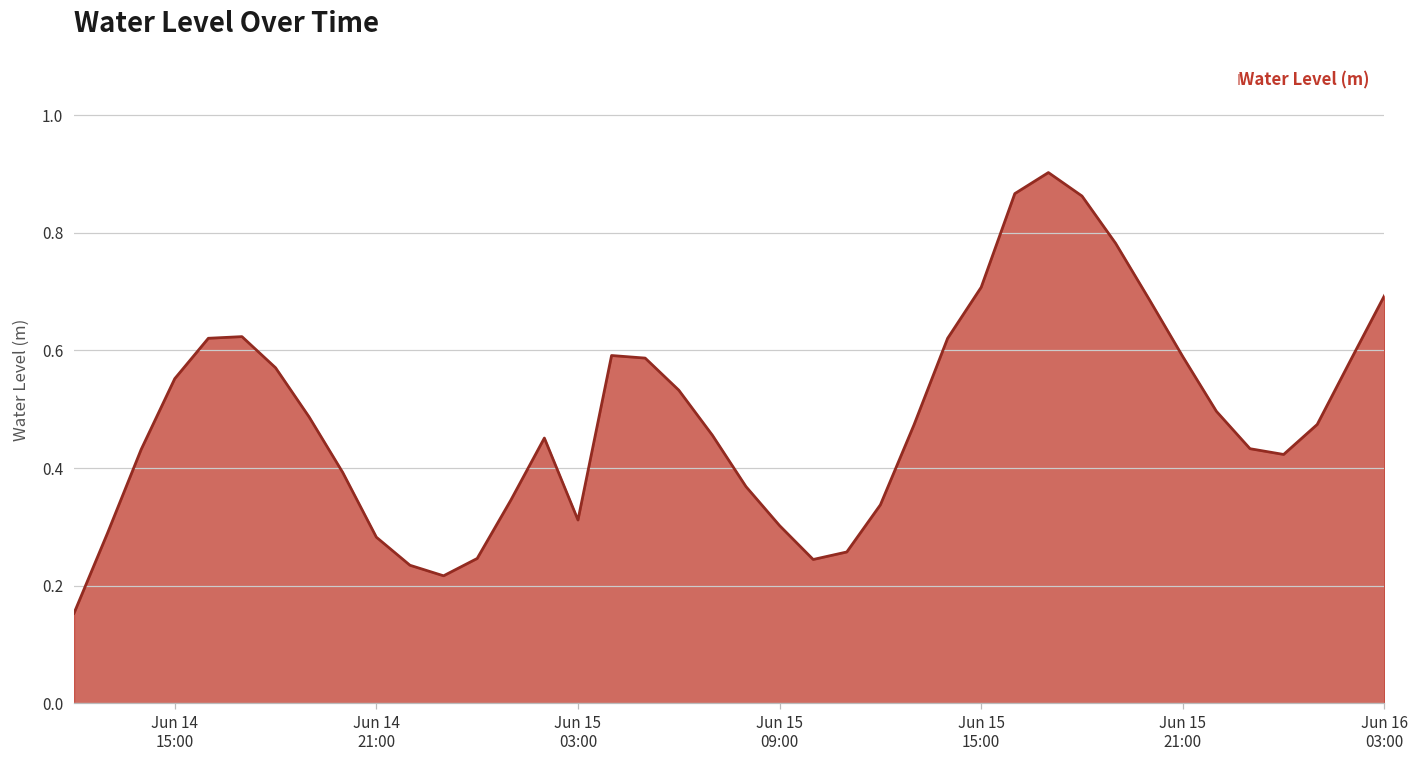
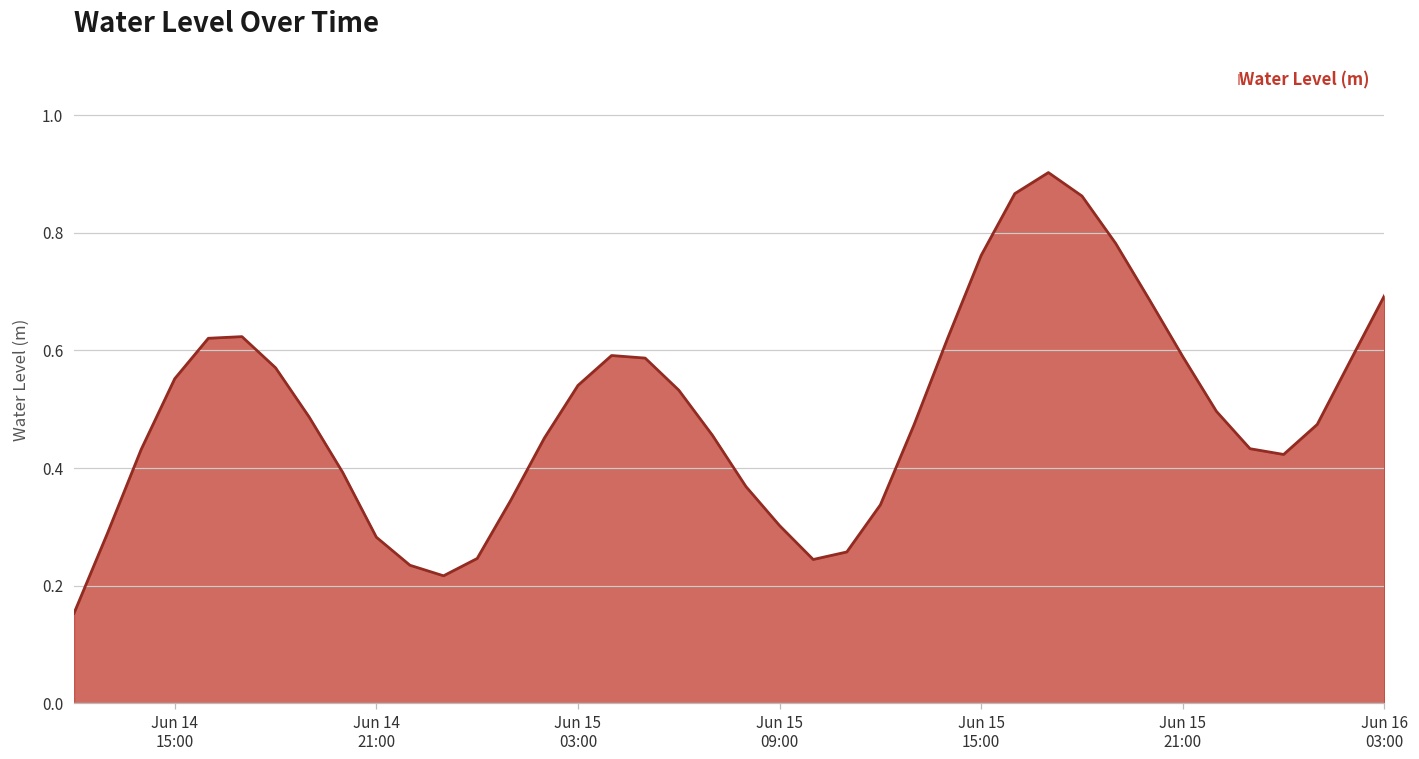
Jun 15 03:00: 0.31 -> 0.54
Jun 15 15:00: 0.71 -> 0.76
